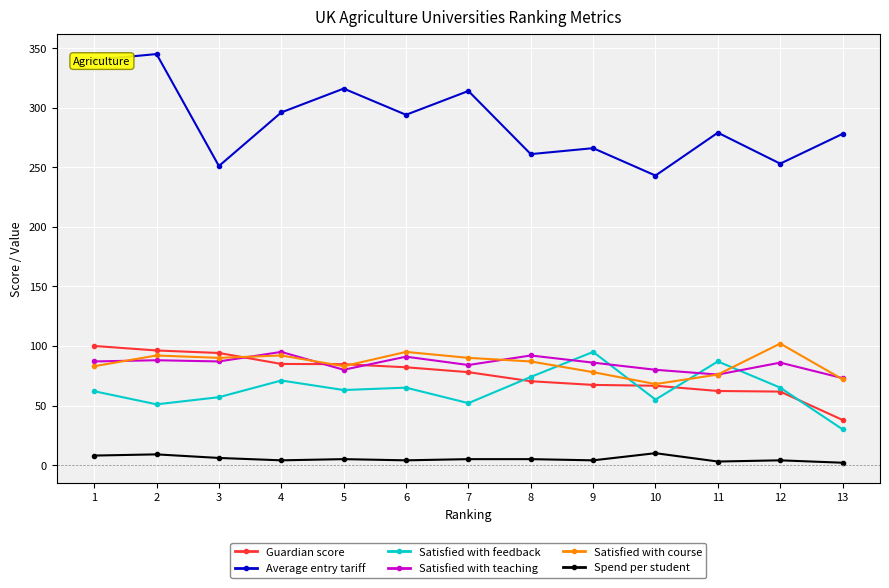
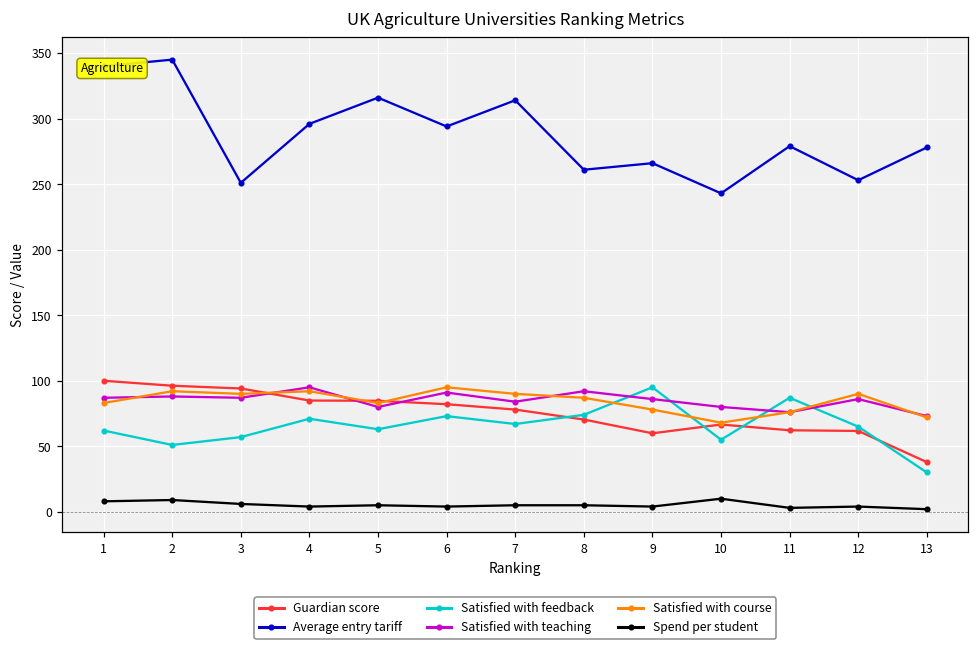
Satisfied with feedback, 6: 65 -> 73
Satisfied with feedback, 7: 52 -> 67
Guardian score, 9: 67 -> 60
Satisfied with course, 12: 102 -> 90
